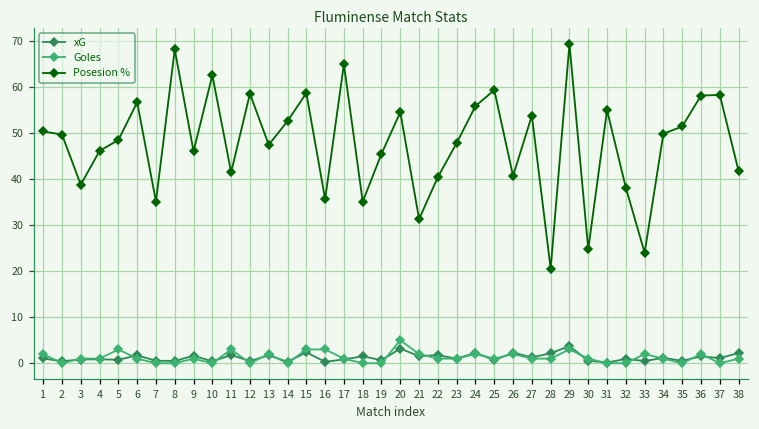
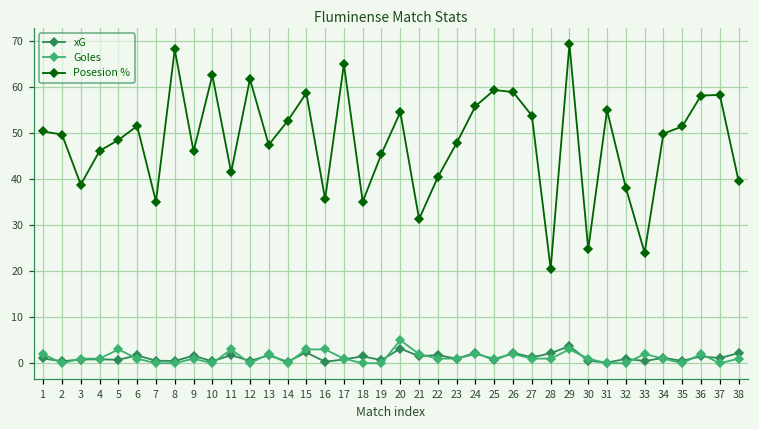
Posesion %, 6: 57 -> 52
Posesion %, 12: 59 -> 62
Posesion %, 26: 41 -> 59
Posesion %, 38: 42 -> 40
